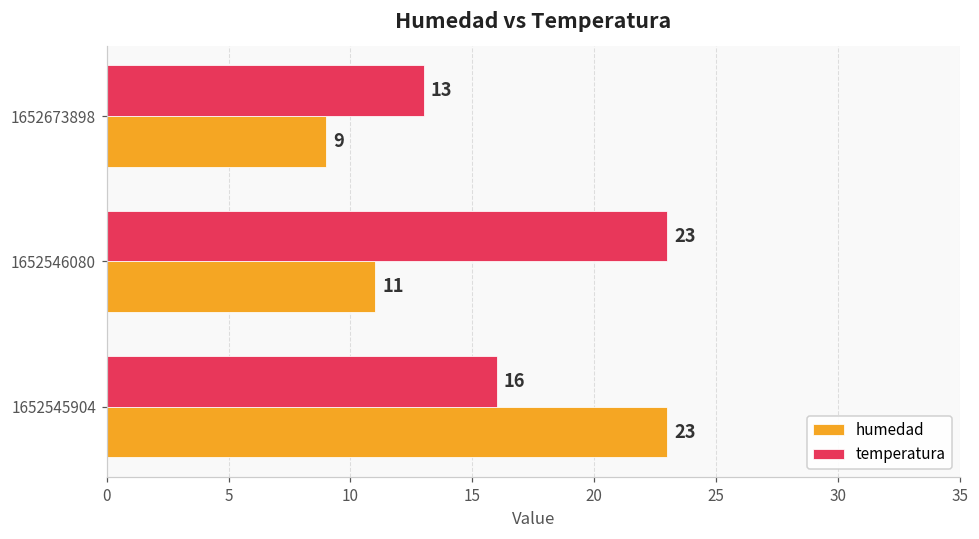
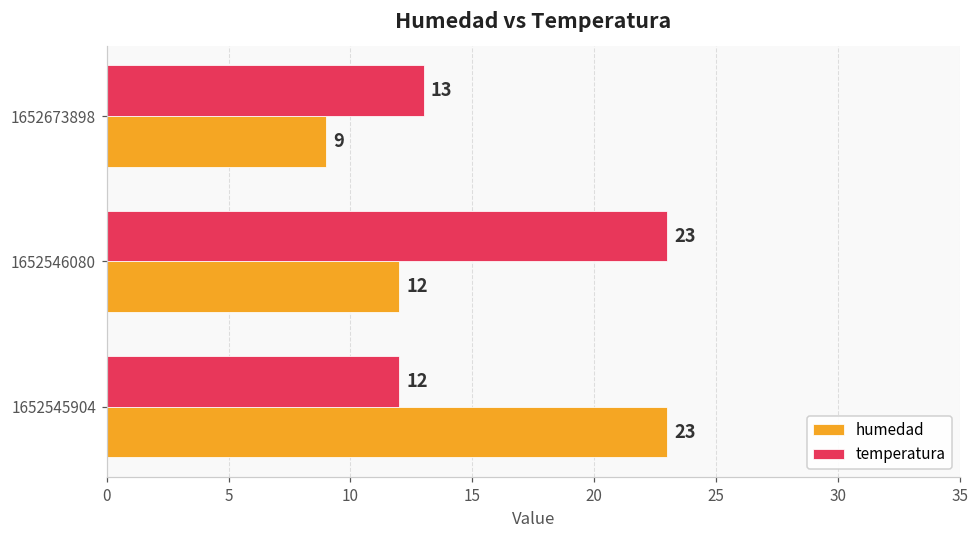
humedad, 1652546080: 11 -> 12
temperatura, 1652545904: 16 -> 12
